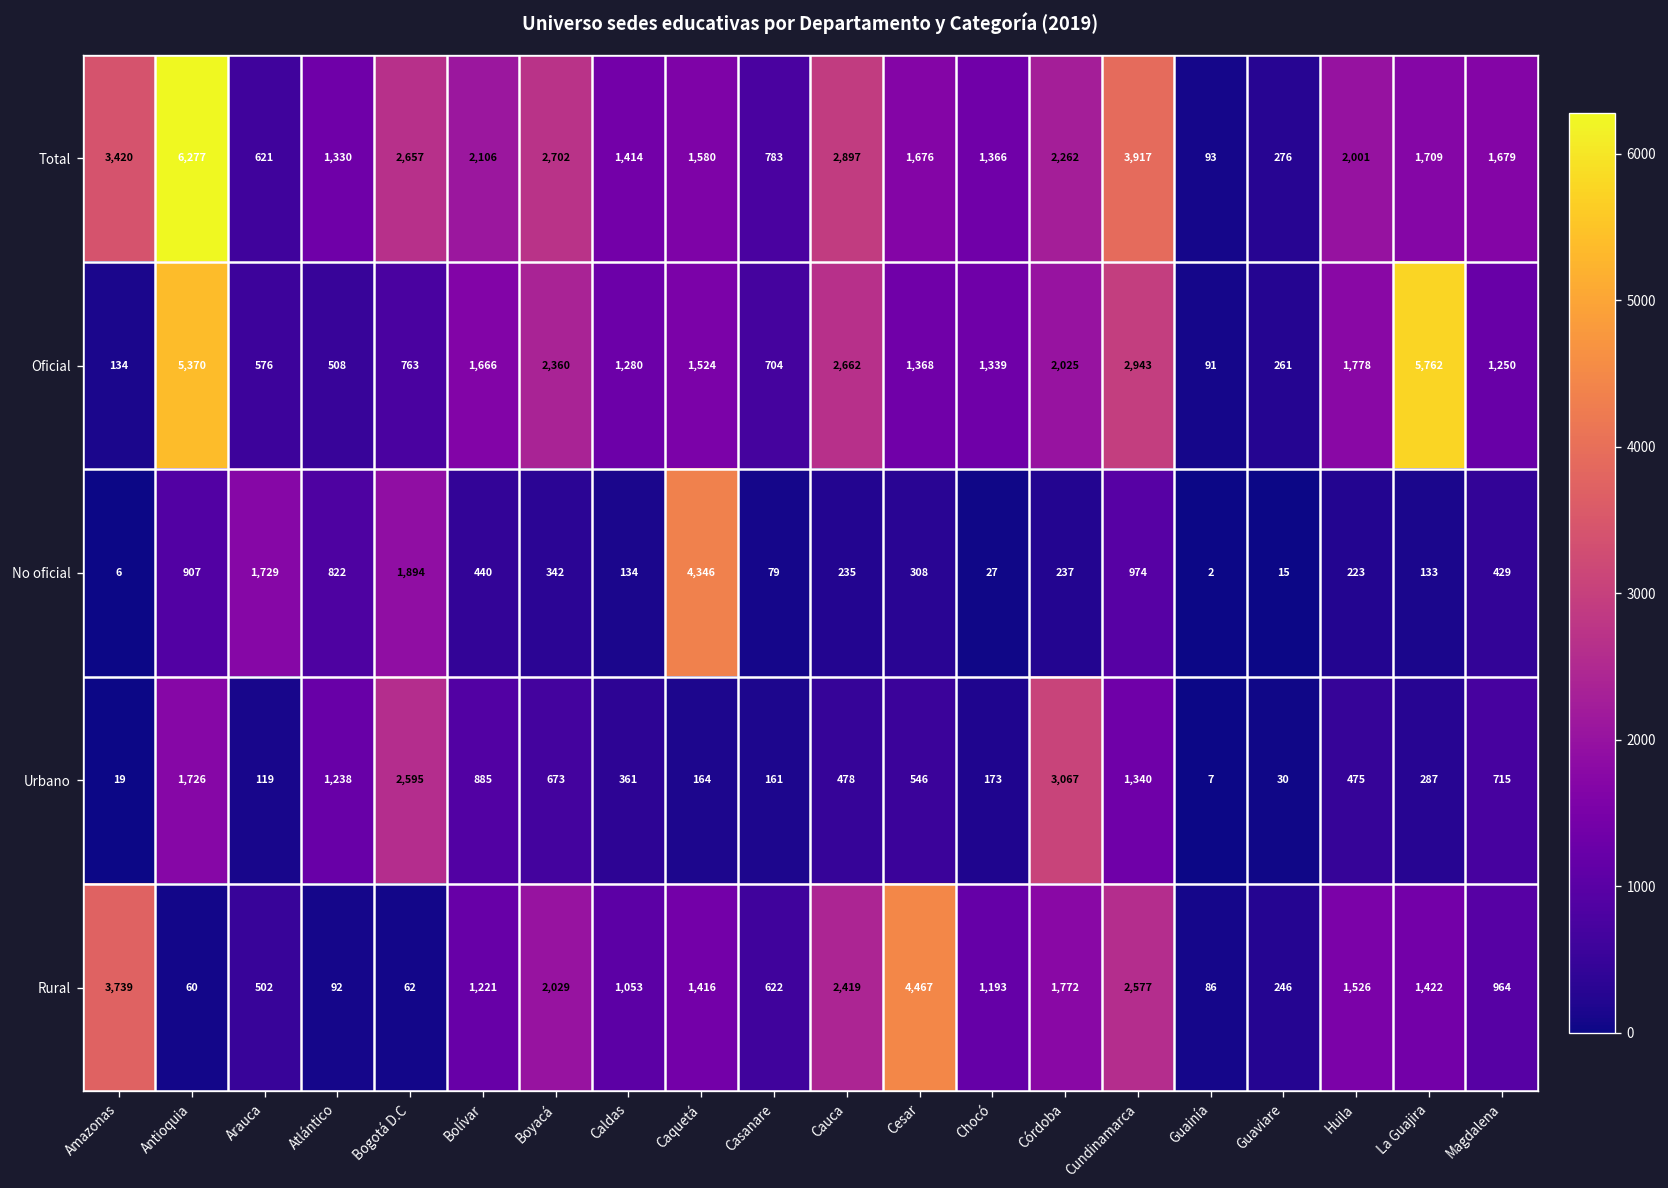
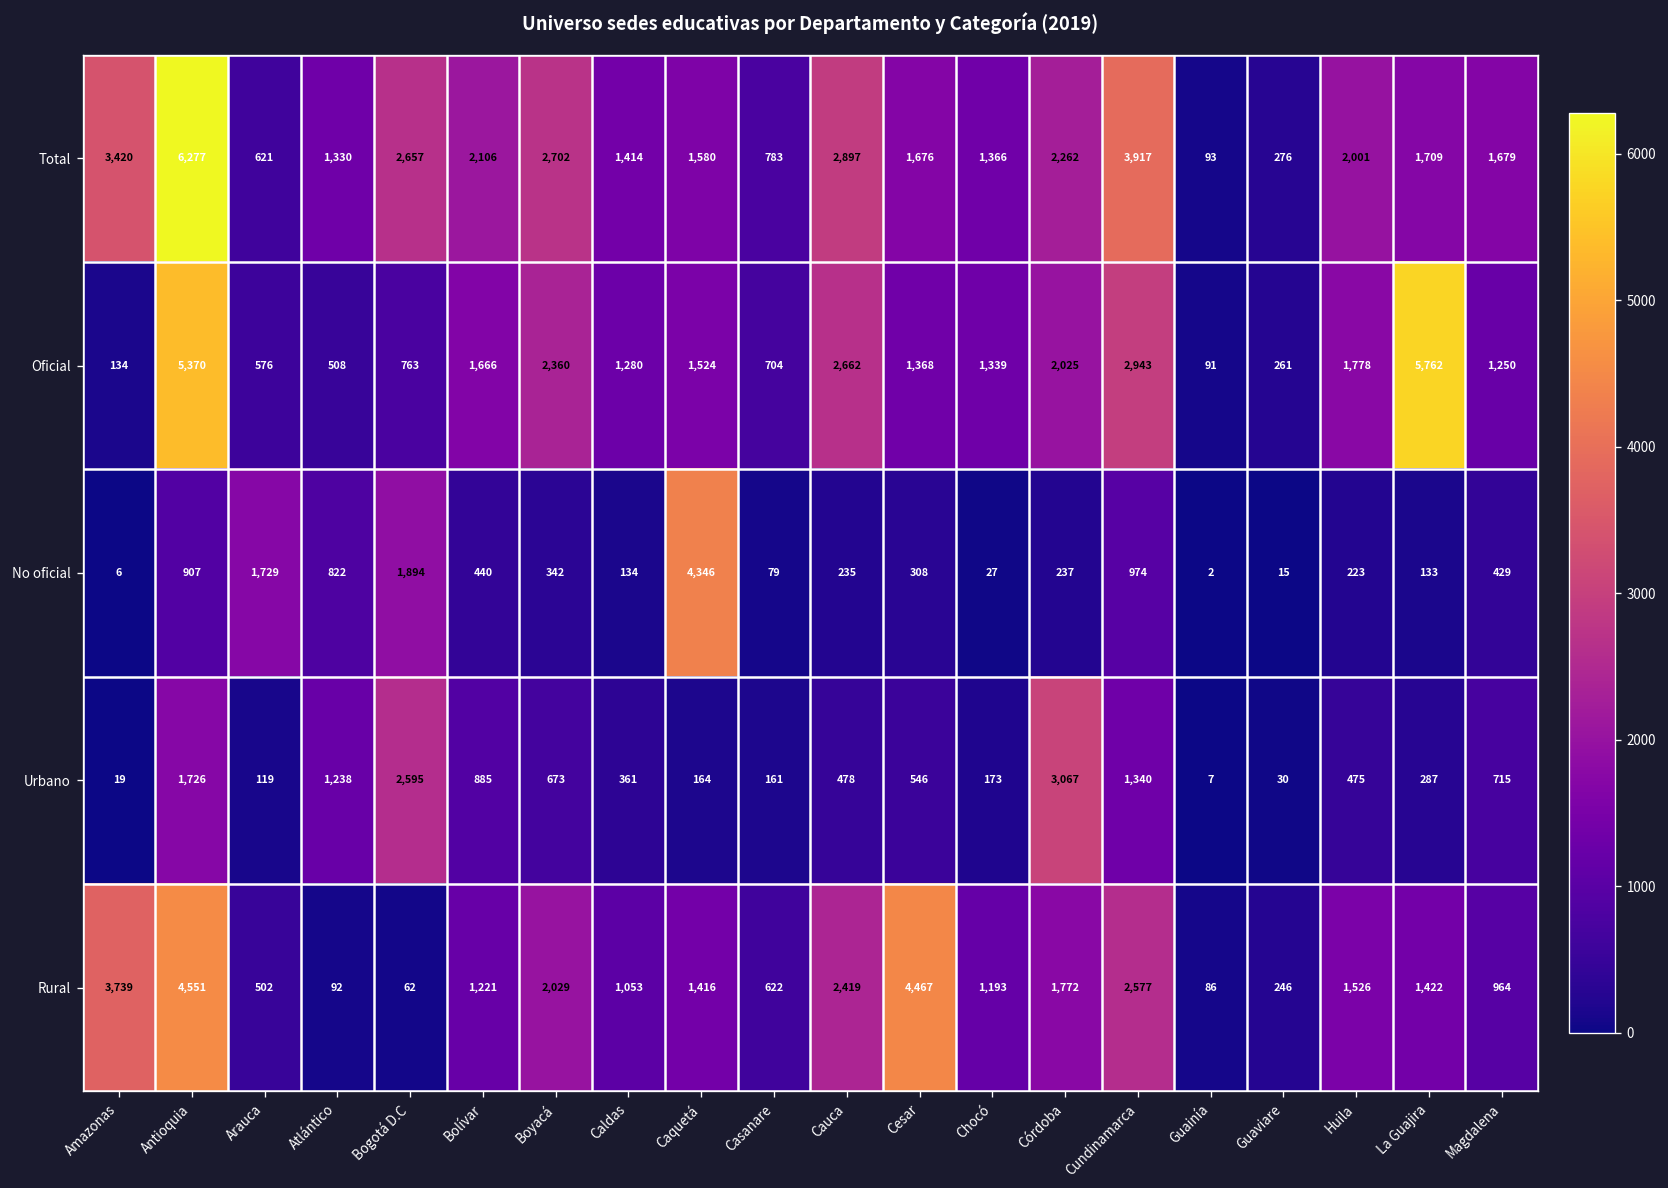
Rural, Antioquia: 60 -> 4,551
